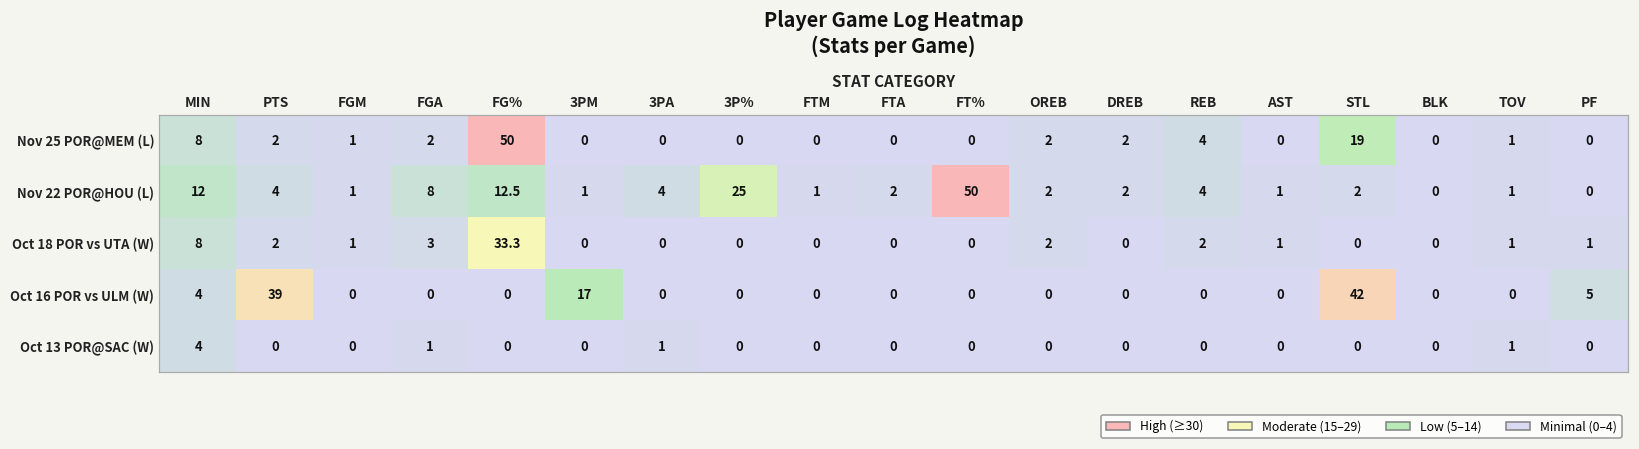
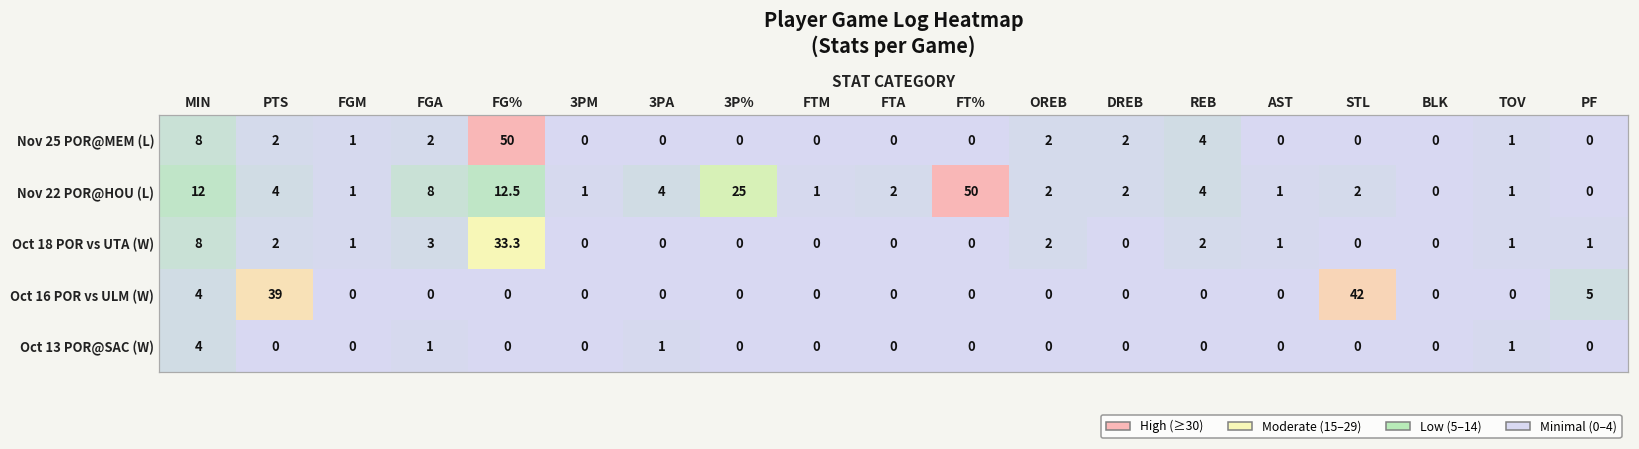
Nov 25 POR@MEM (L), STL: 19 -> 0
Oct 16 POR vs ULM (W), 3PM: 17 -> 0
